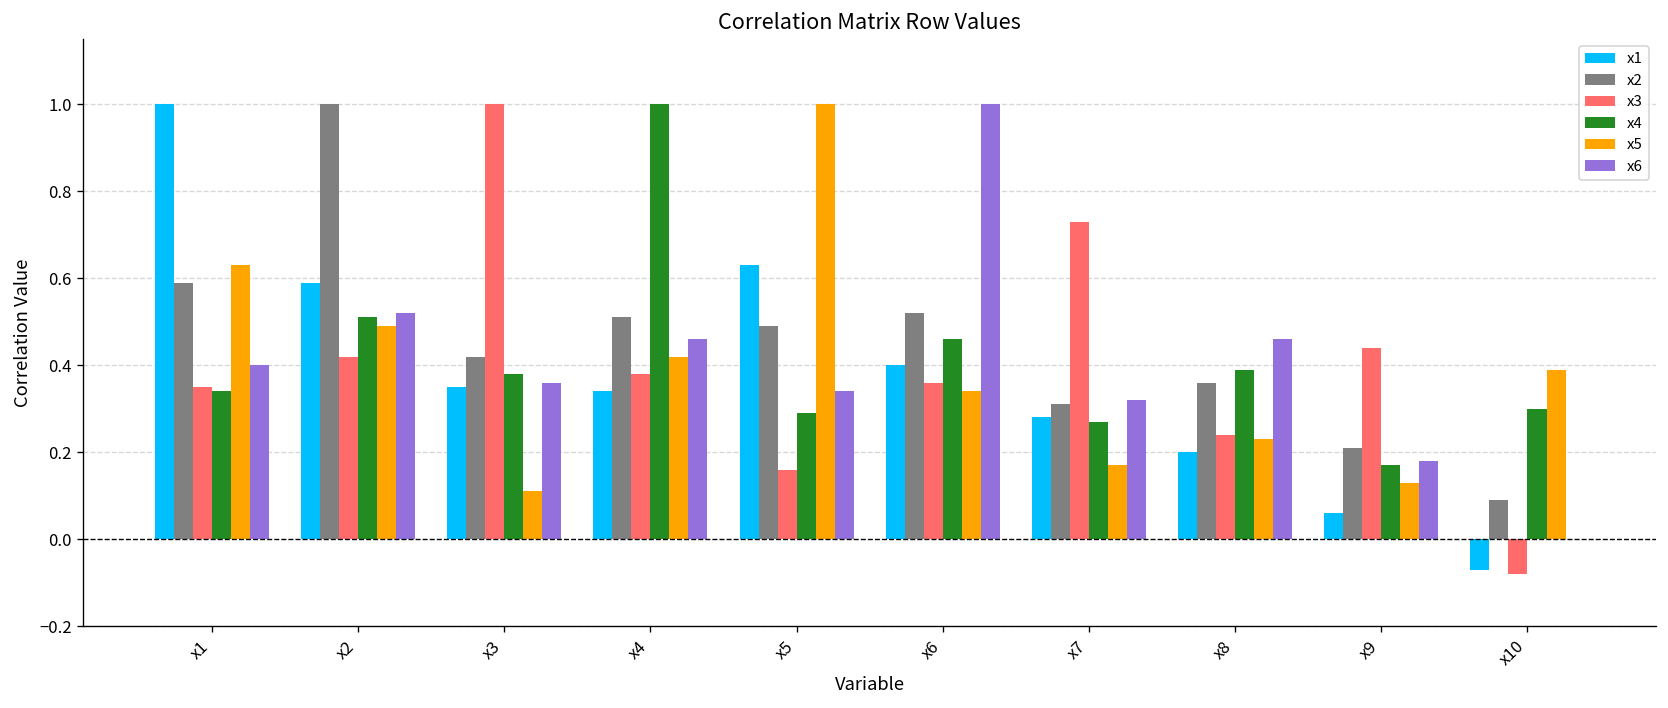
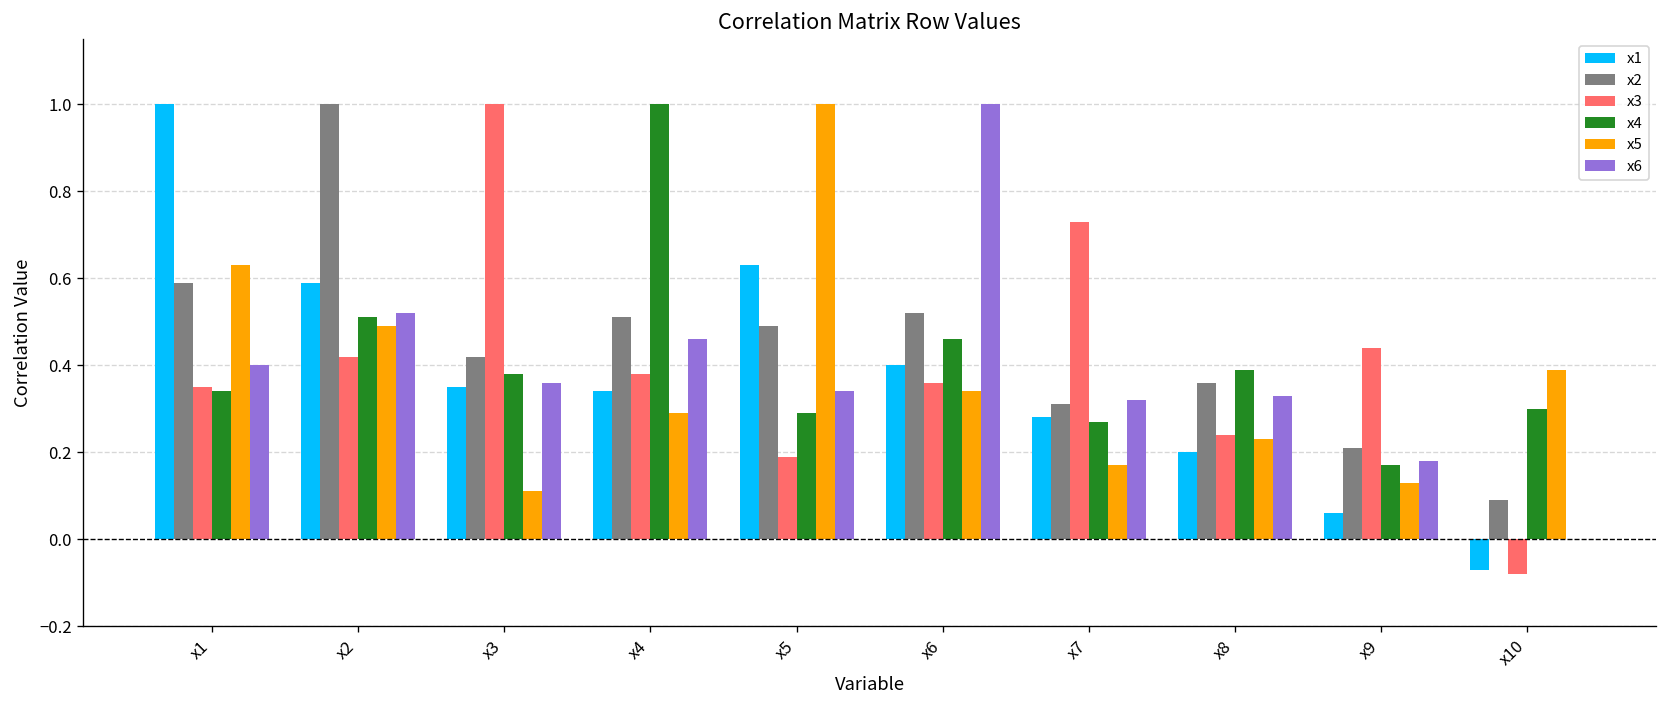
x5, x4: 0.42 -> 0.29
x3, x5: 0.16 -> 0.19
x6, x8: 0.46 -> 0.33
